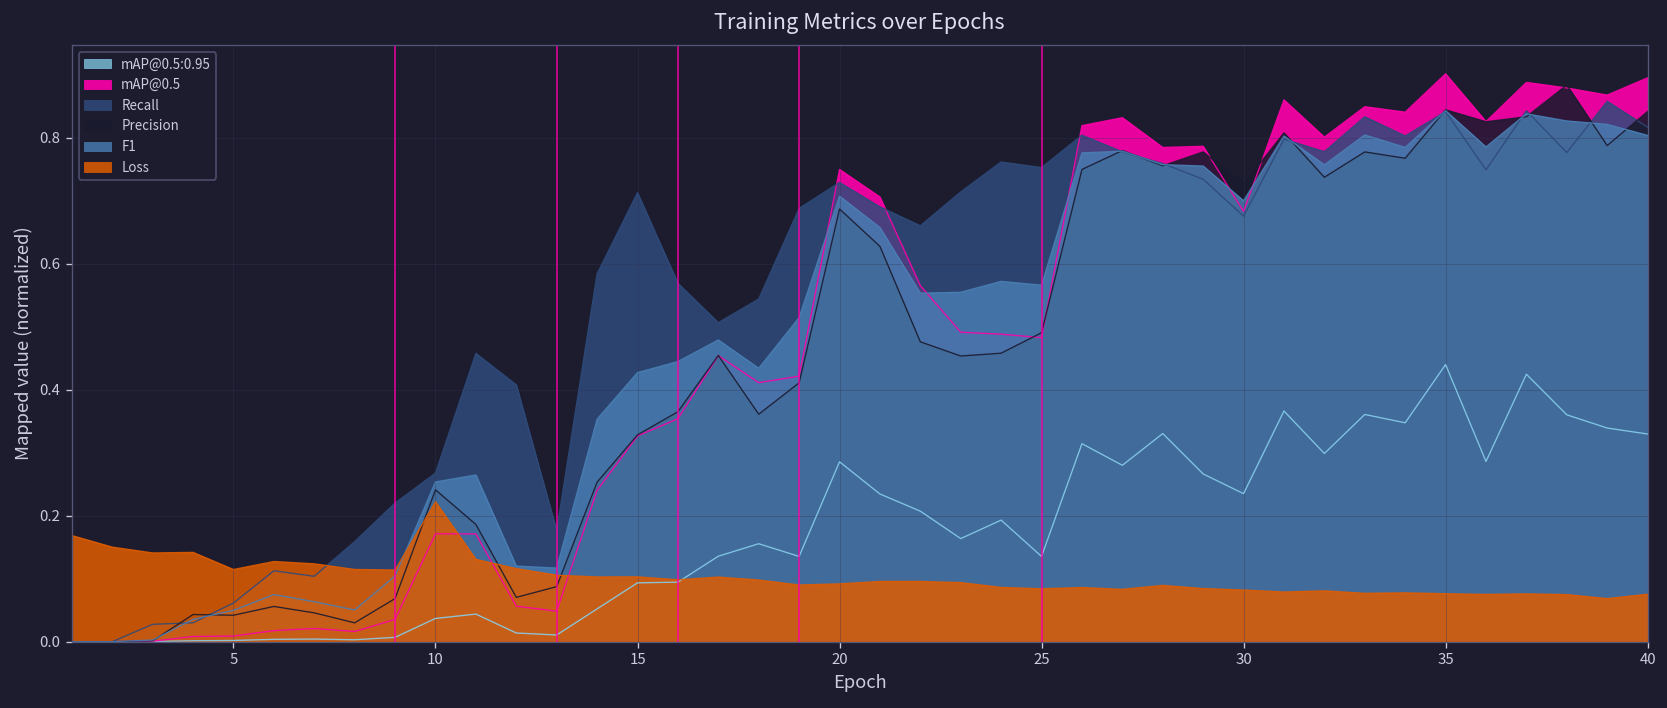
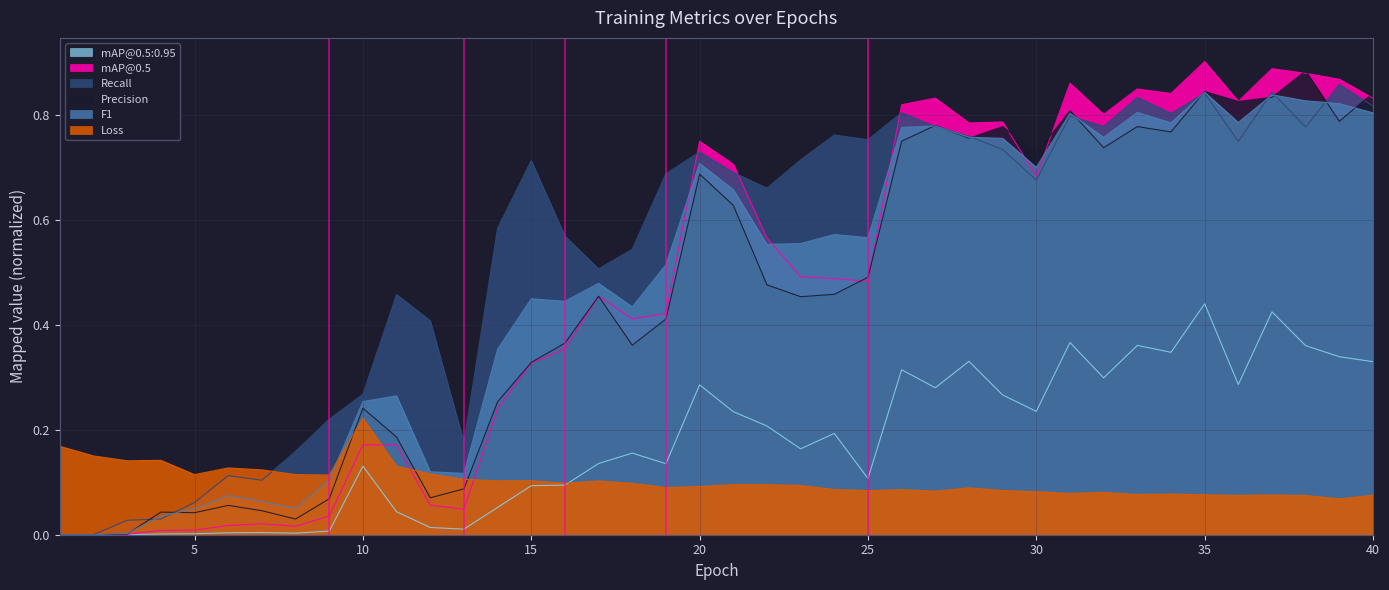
mAP@0.5:0.95, 10: 0.04 -> 0.13
F1, 15: 0.43 -> 0.45
mAP@0.5:0.95, 25: 0.14 -> 0.11
mAP@0.5, 40: 0.89 -> 0.83
